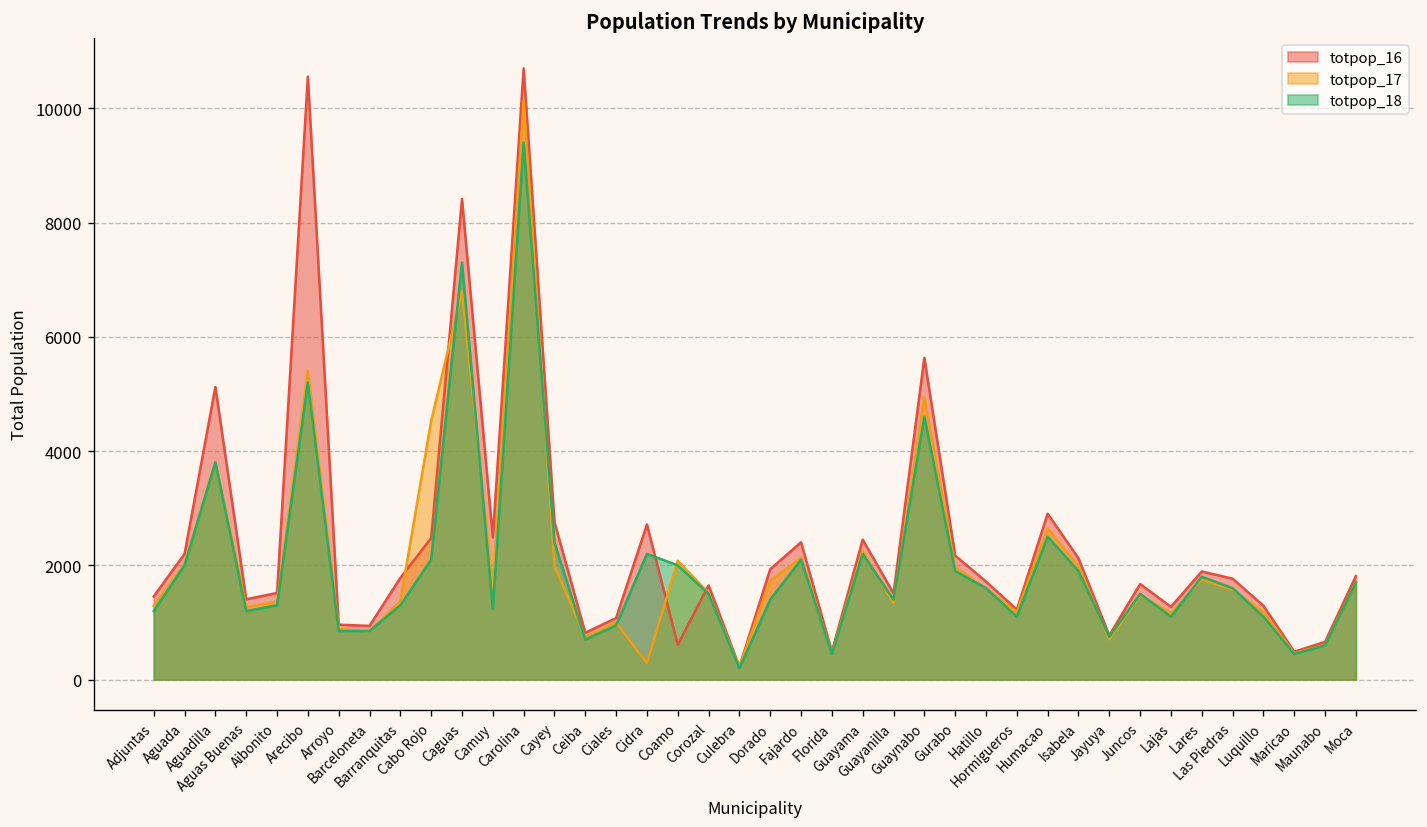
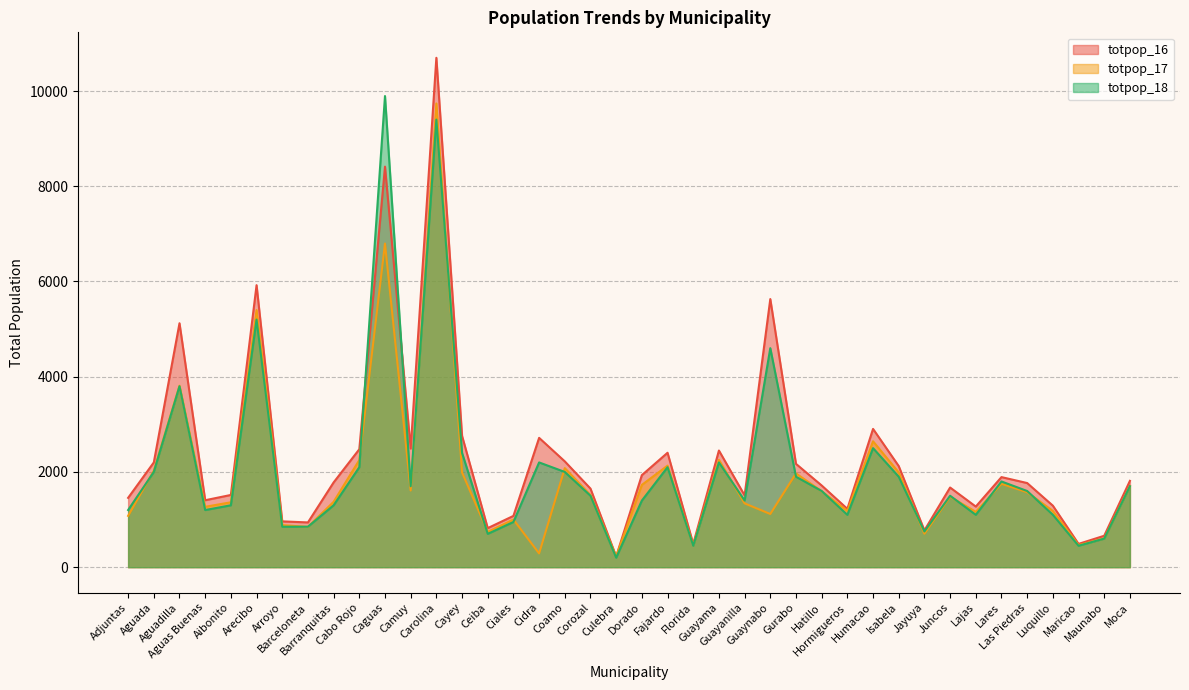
totpop_17, Adjuntas: 1300 -> 1100
totpop_16, Arecibo: 10600 -> 5900
totpop_17, Cabo Rojo: 4500 -> 2300
totpop_18, Caguas: 7300 -> 9900
totpop_18, Camuy: 1200 -> 1700
totpop_17, Carolina: 10100 -> 9700
totpop_16, Coamo: 600 -> 2200
totpop_17, Guaynabo: 4900 -> 1100
